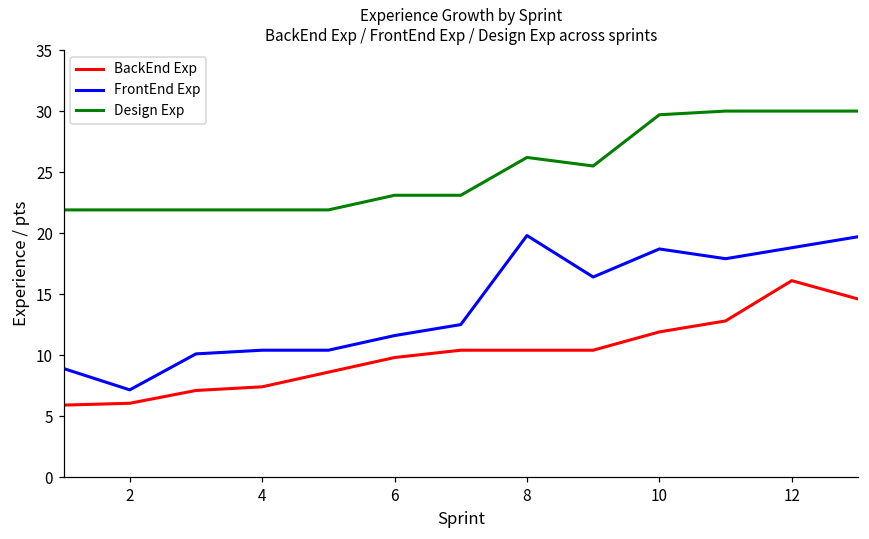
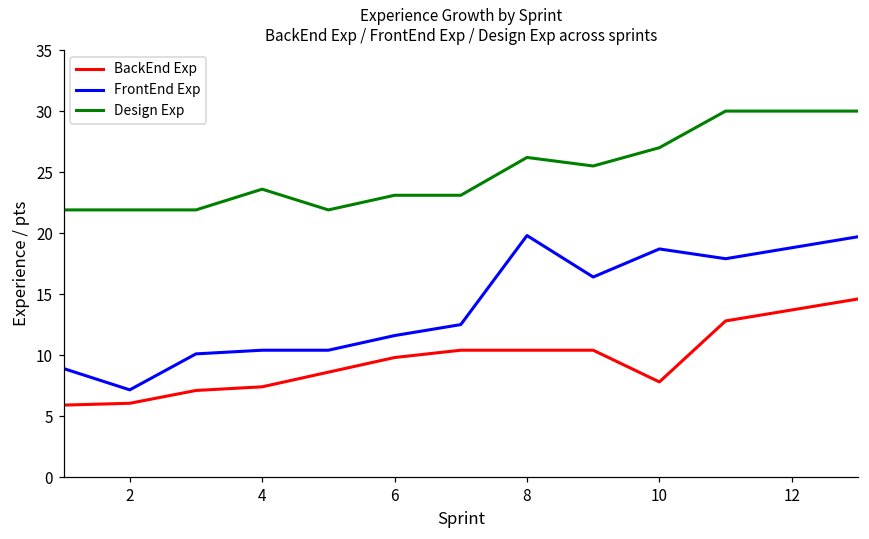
Design Exp, 4: 21.9 -> 23.6
BackEnd Exp, 10: 11.9 -> 7.8
Design Exp, 10: 29.7 -> 27.0
BackEnd Exp, 12: 16.1 -> 13.7
